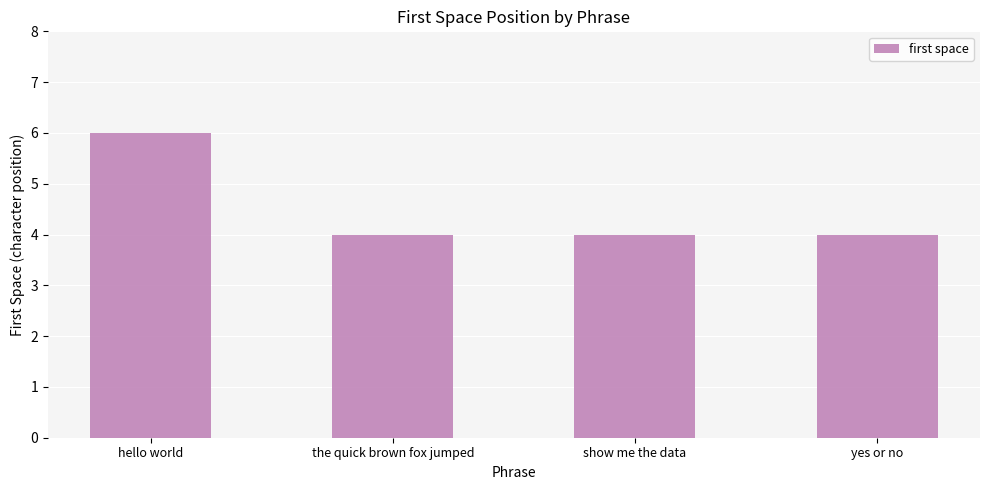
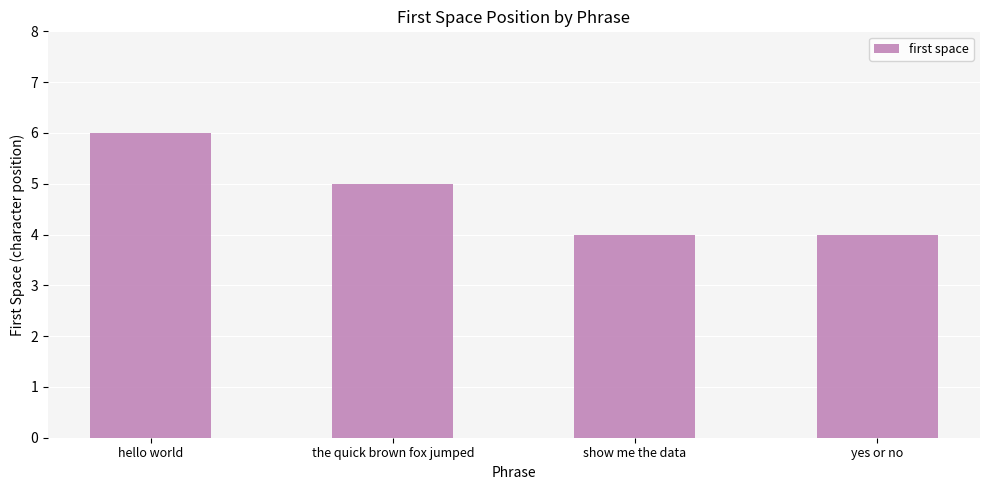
the quick brown fox jumped: 4 -> 5
